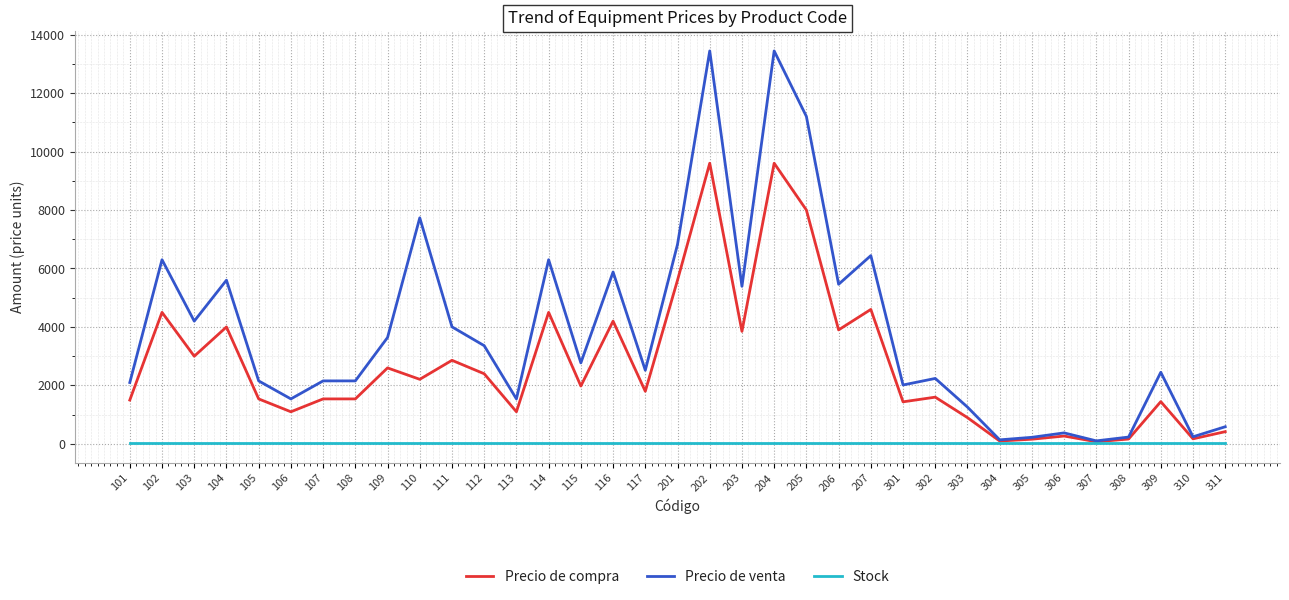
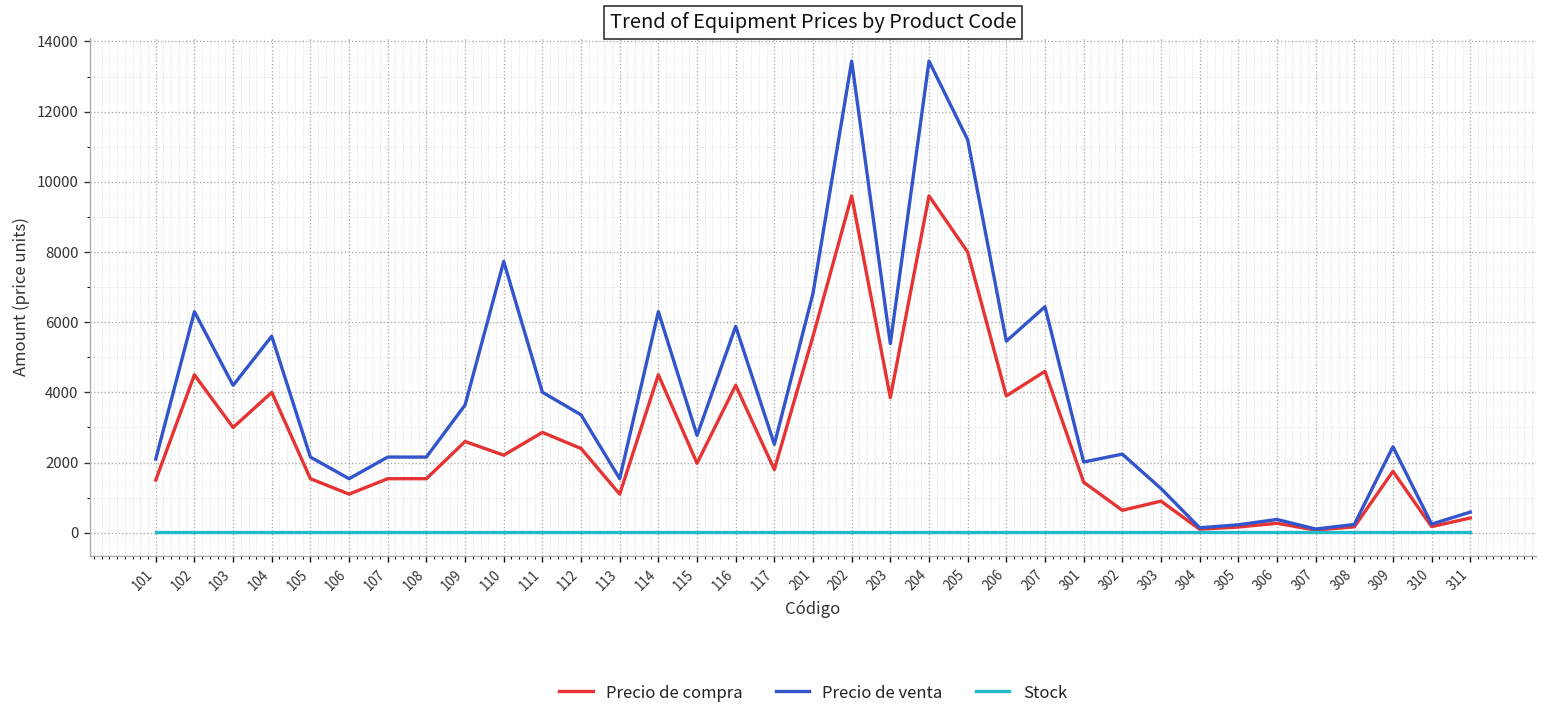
Precio de compra, 302: 1600 -> 600
Precio de compra, 309: 1400 -> 1800
